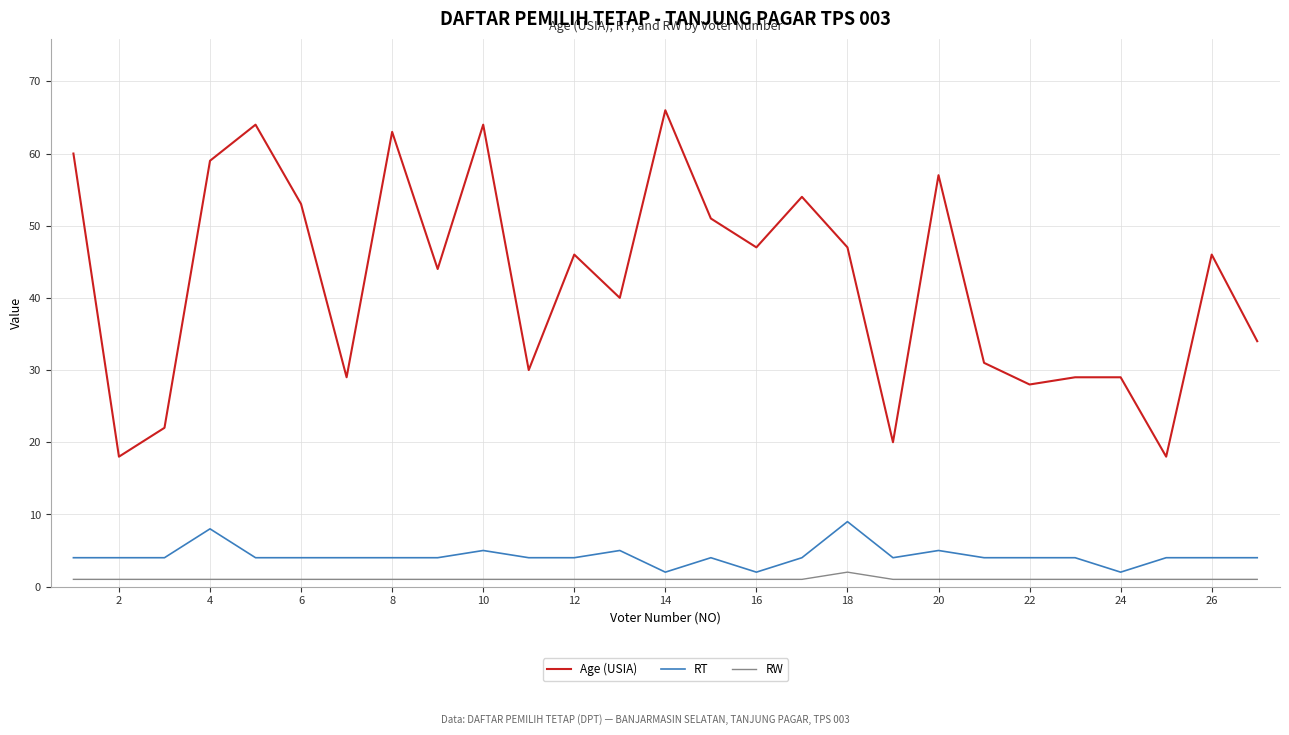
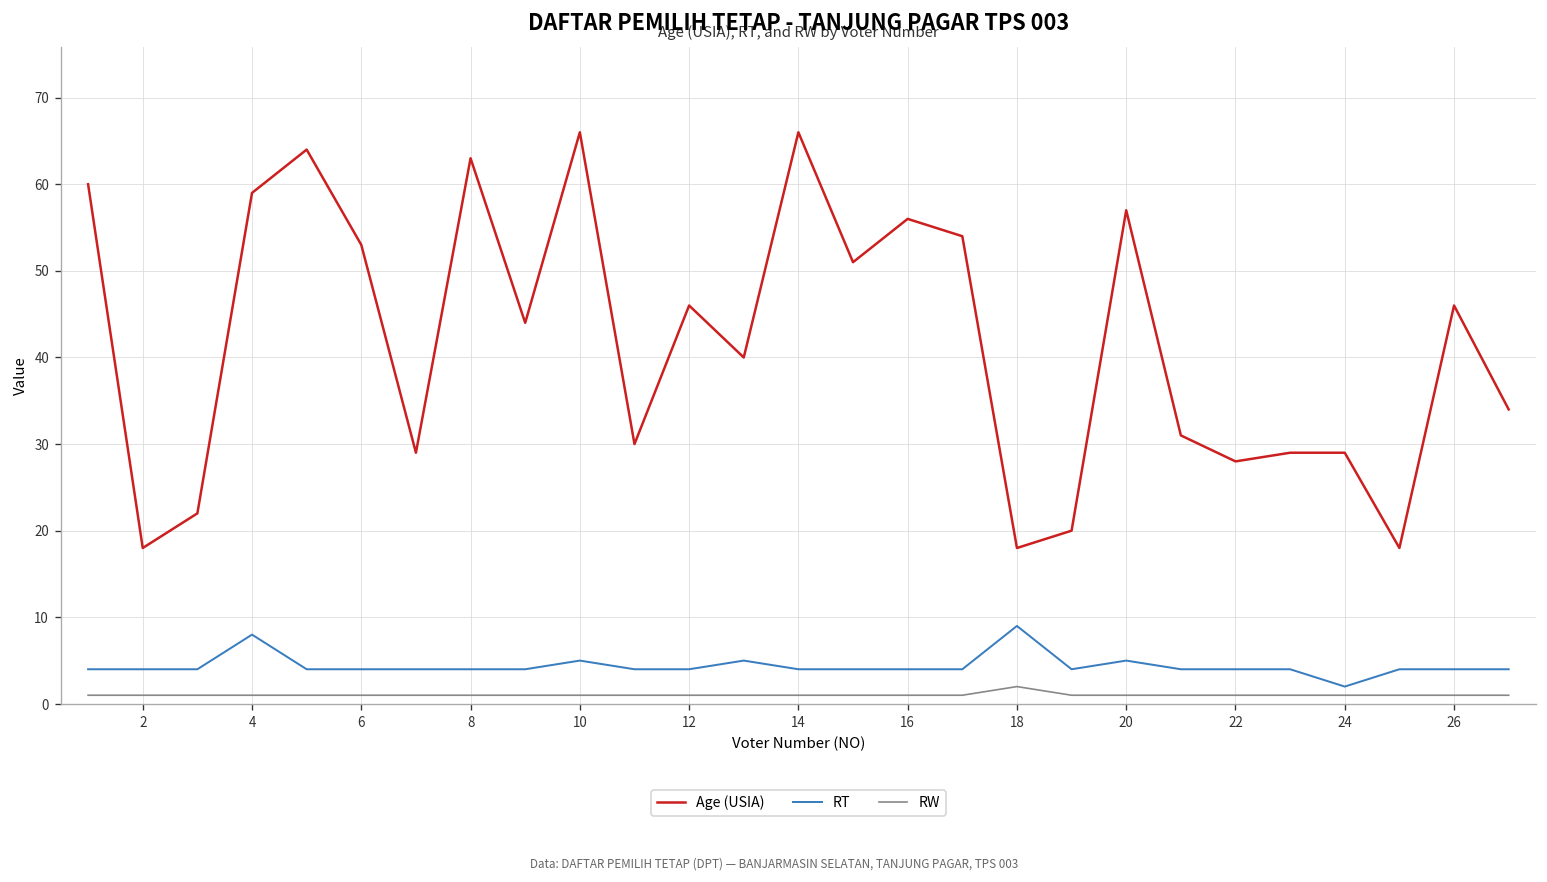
Age (USIA), 10: 64 -> 66
RT, 14: 2 -> 4
Age (USIA), 16: 47 -> 56
RT, 16: 2 -> 4
Age (USIA), 18: 47 -> 18
